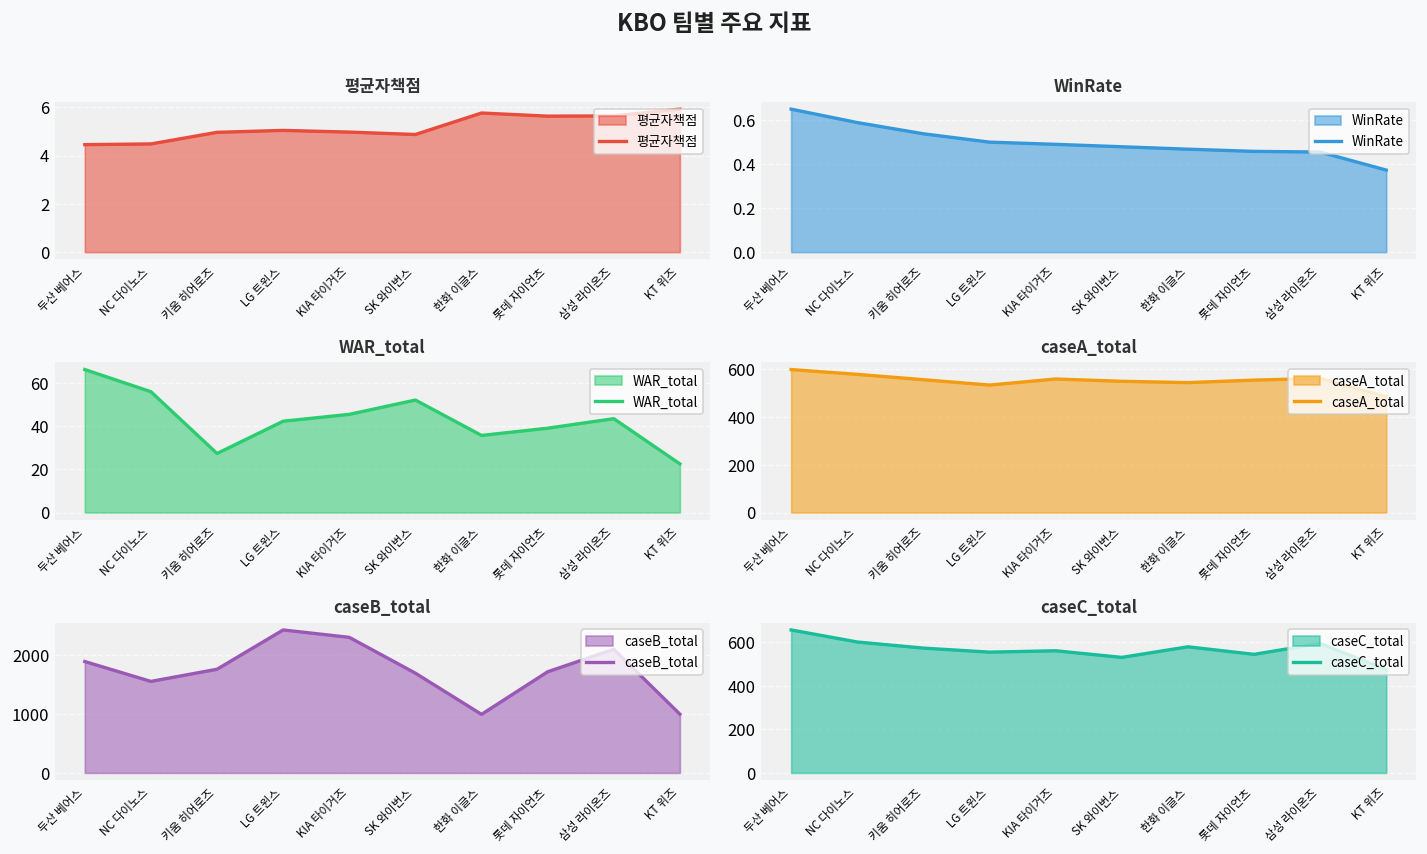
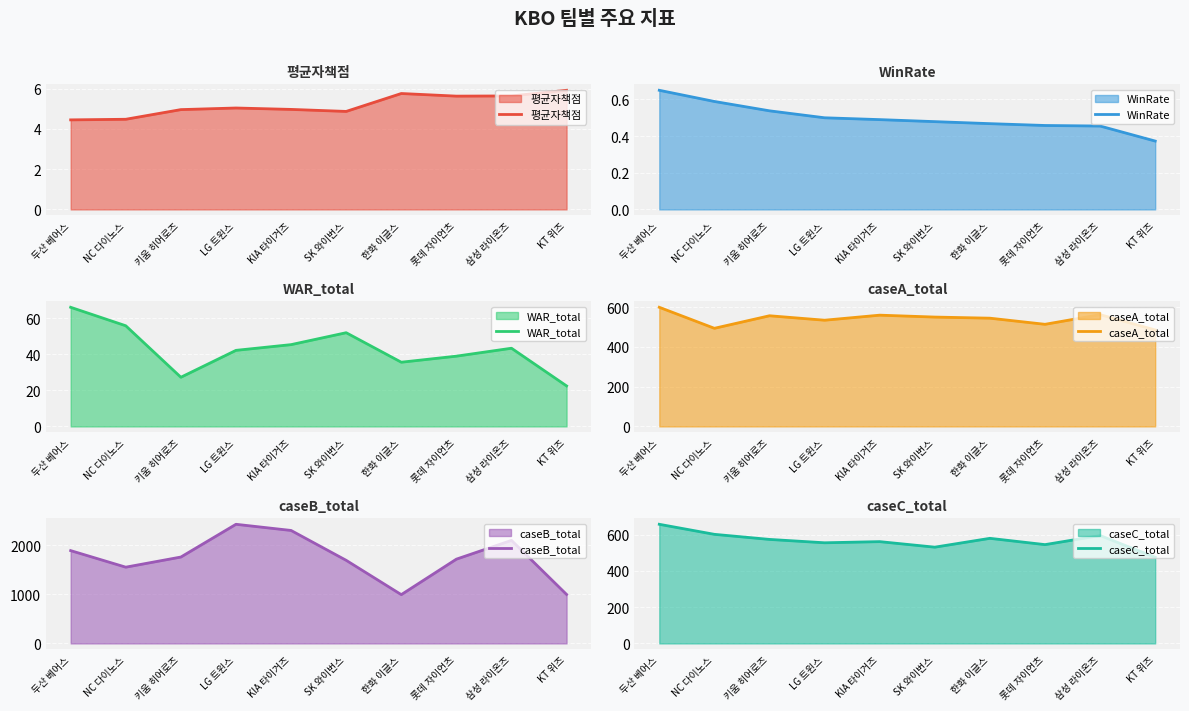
caseA_total, NC 다이노스: 580 -> 490
caseA_total, 롯데 자이언츠: 560 -> 510
